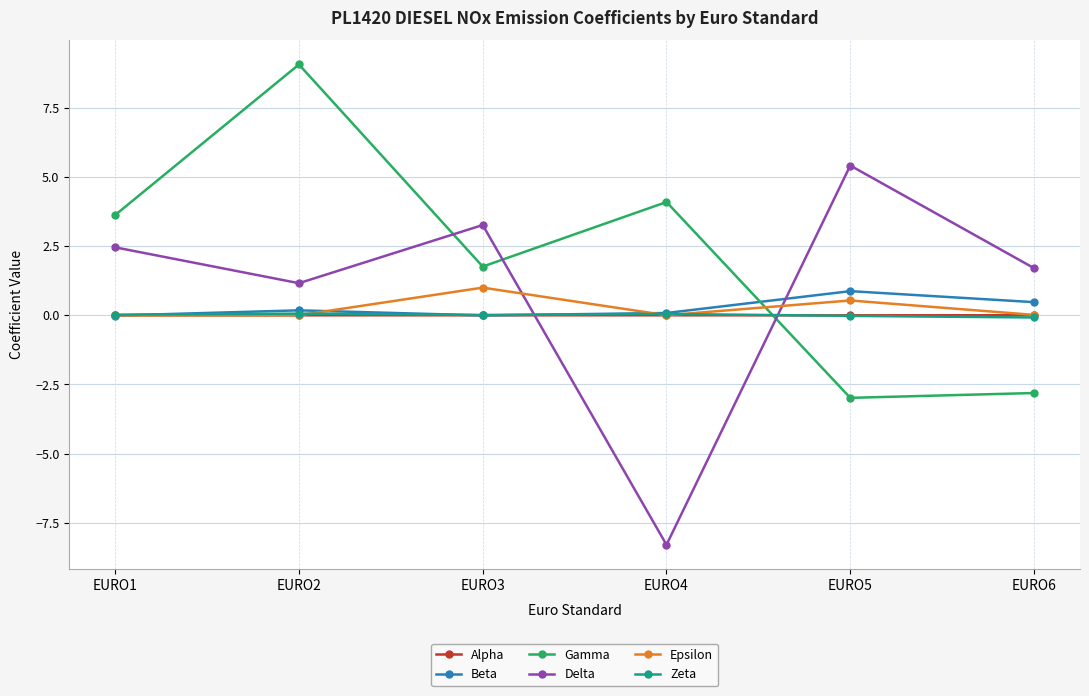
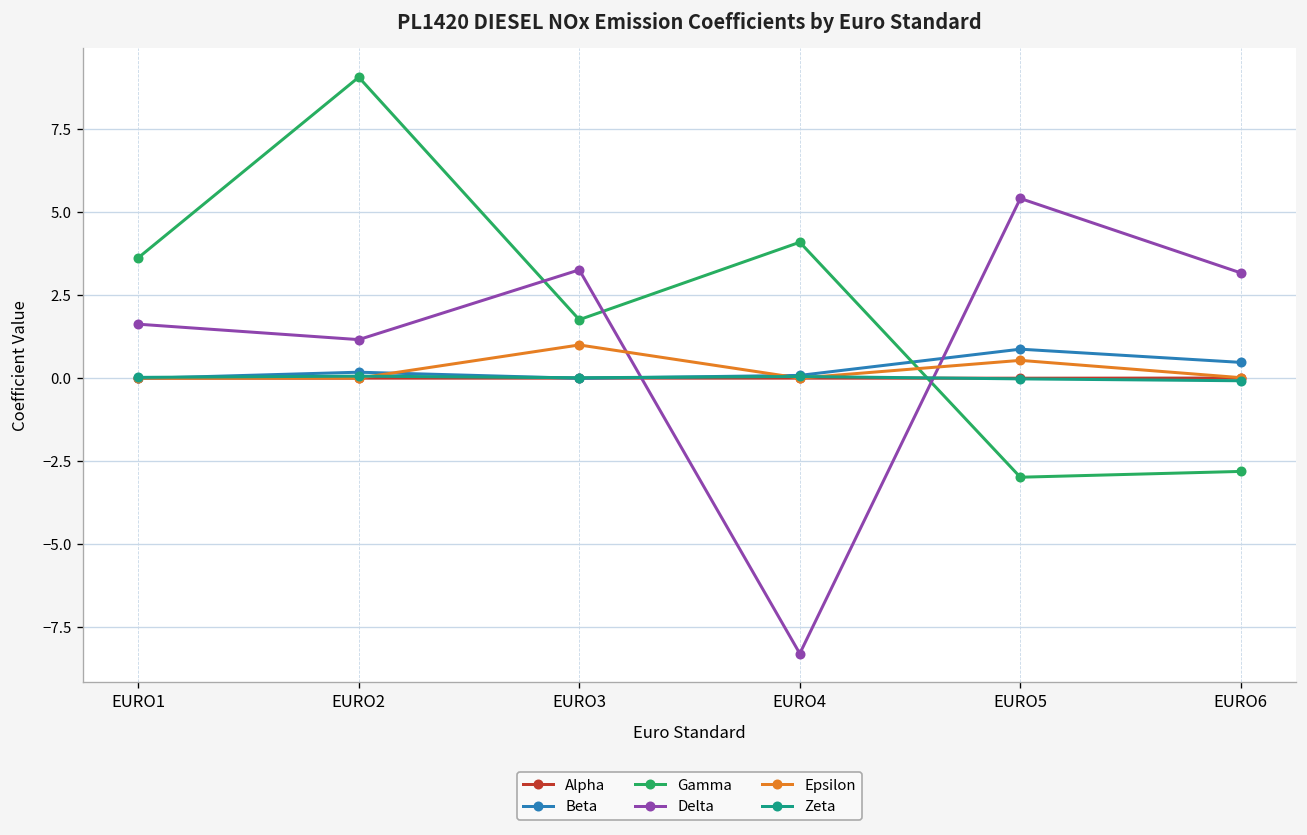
Delta, EURO1: 2.5 -> 1.6
Delta, EURO6: 1.7 -> 3.2
